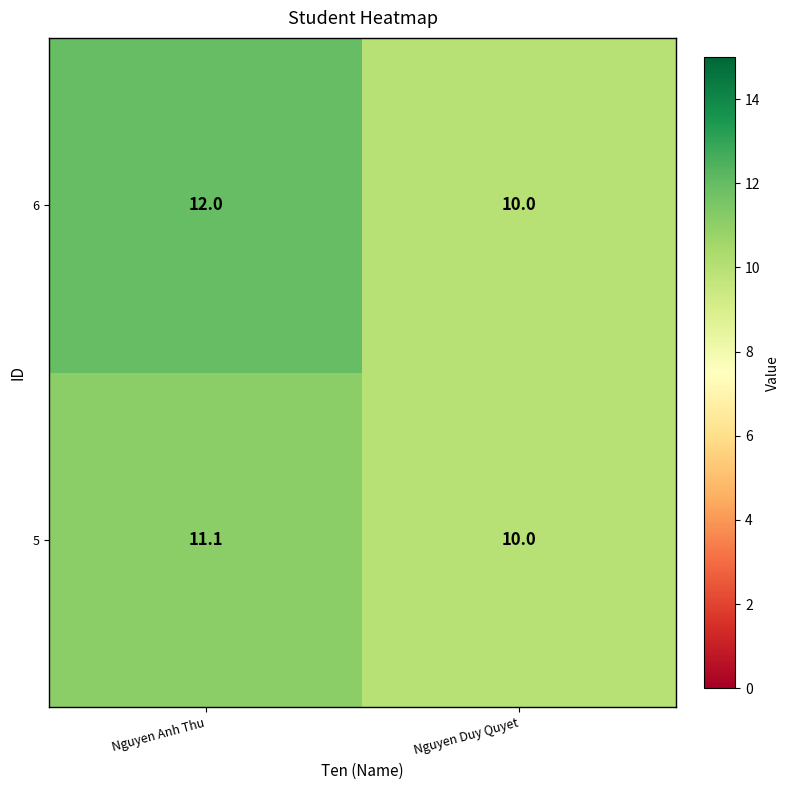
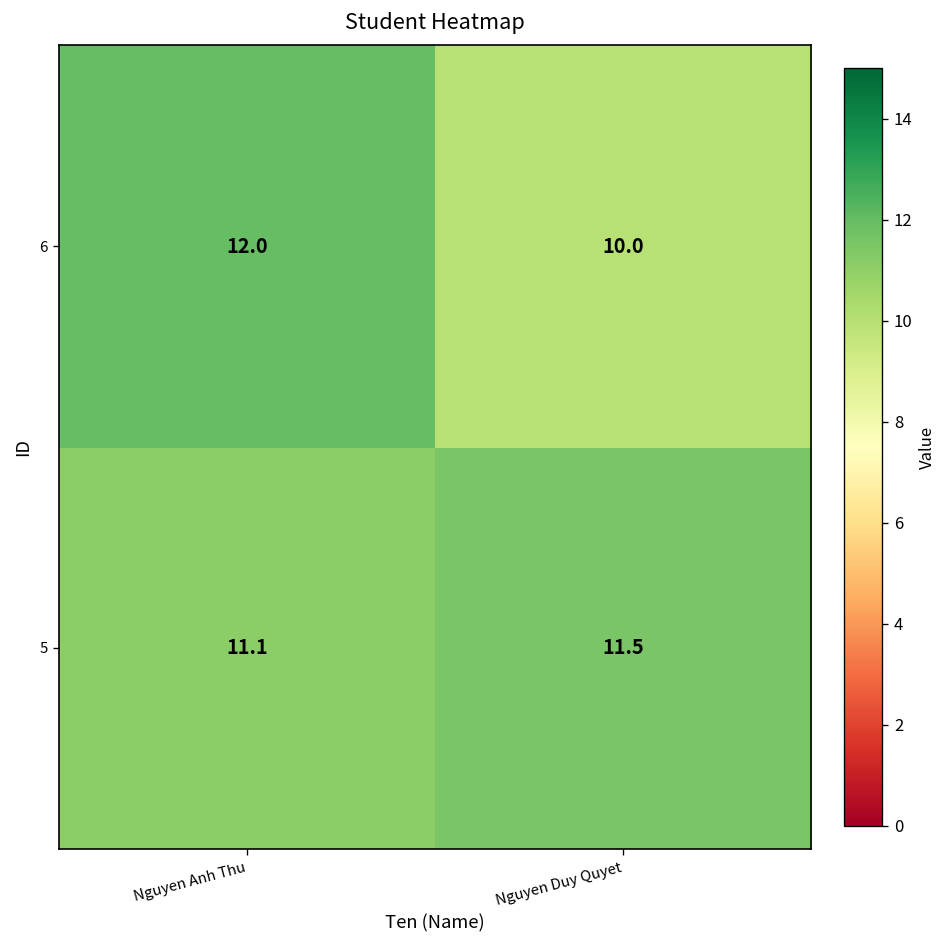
5, Nguyen Duy Quyet: 10.0 -> 11.5
